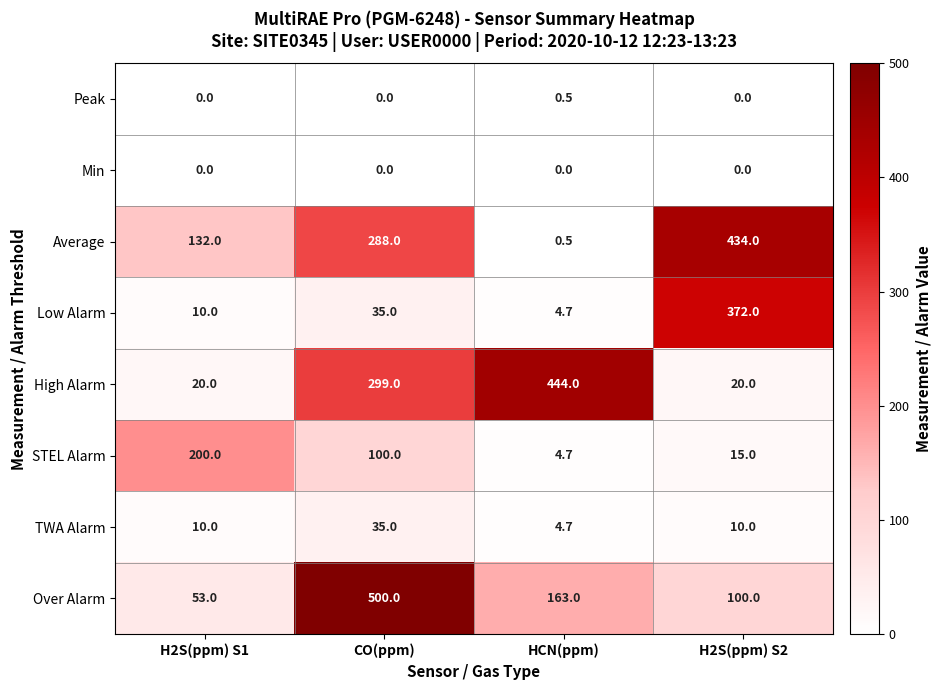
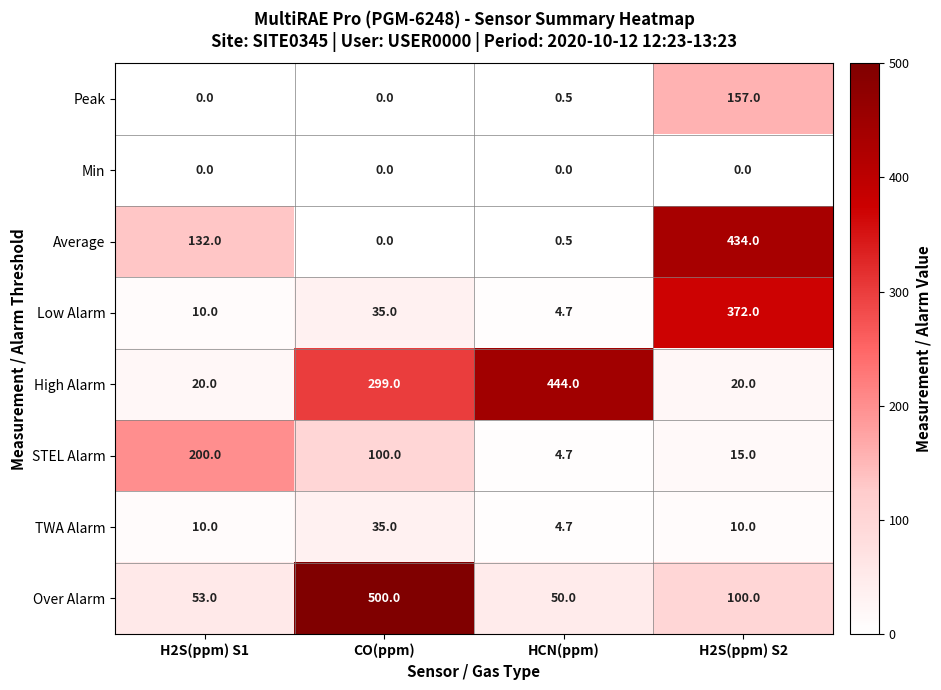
Peak, H2S(ppm) S2: 0.0 -> 157.0
Average, CO(ppm): 288.0 -> 0.0
Over Alarm, HCN(ppm): 163.0 -> 50.0
